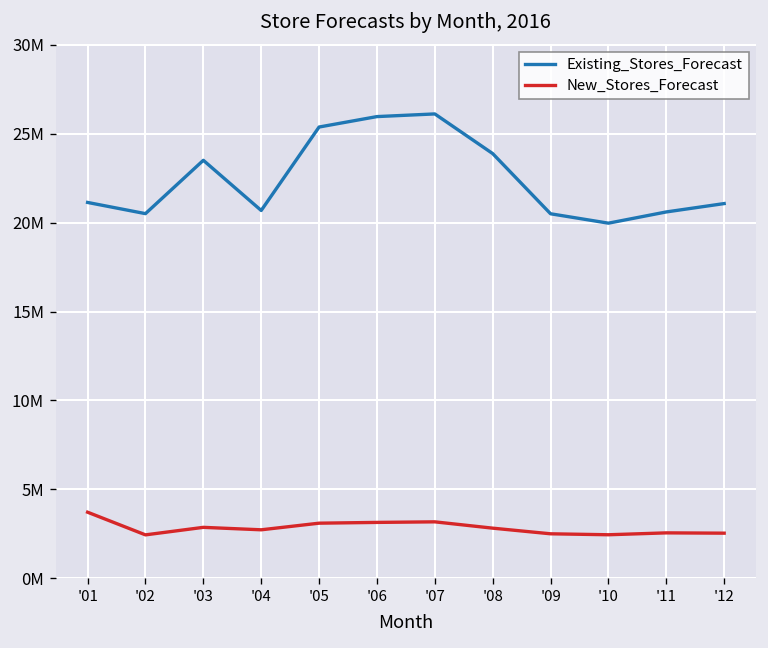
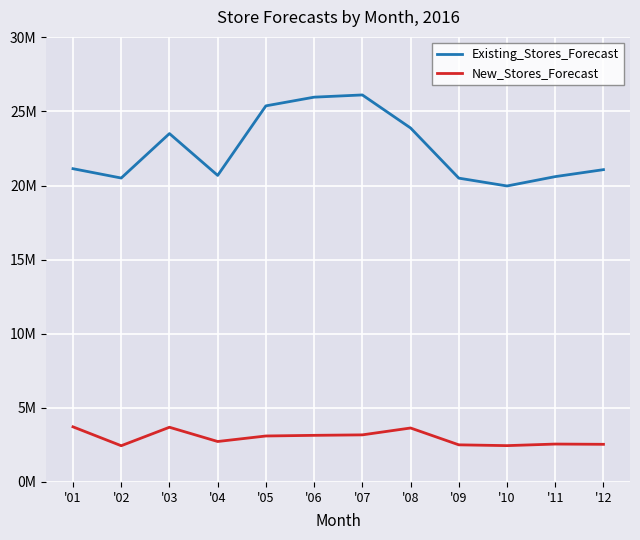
New_Stores_Forecast, '03: 2900000 -> 3700000
New_Stores_Forecast, '08: 2800000 -> 3600000
